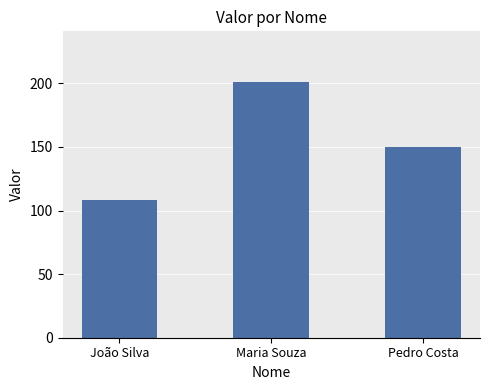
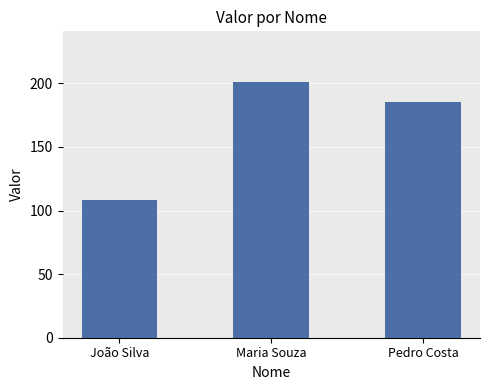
Pedro Costa: 150 -> 185
